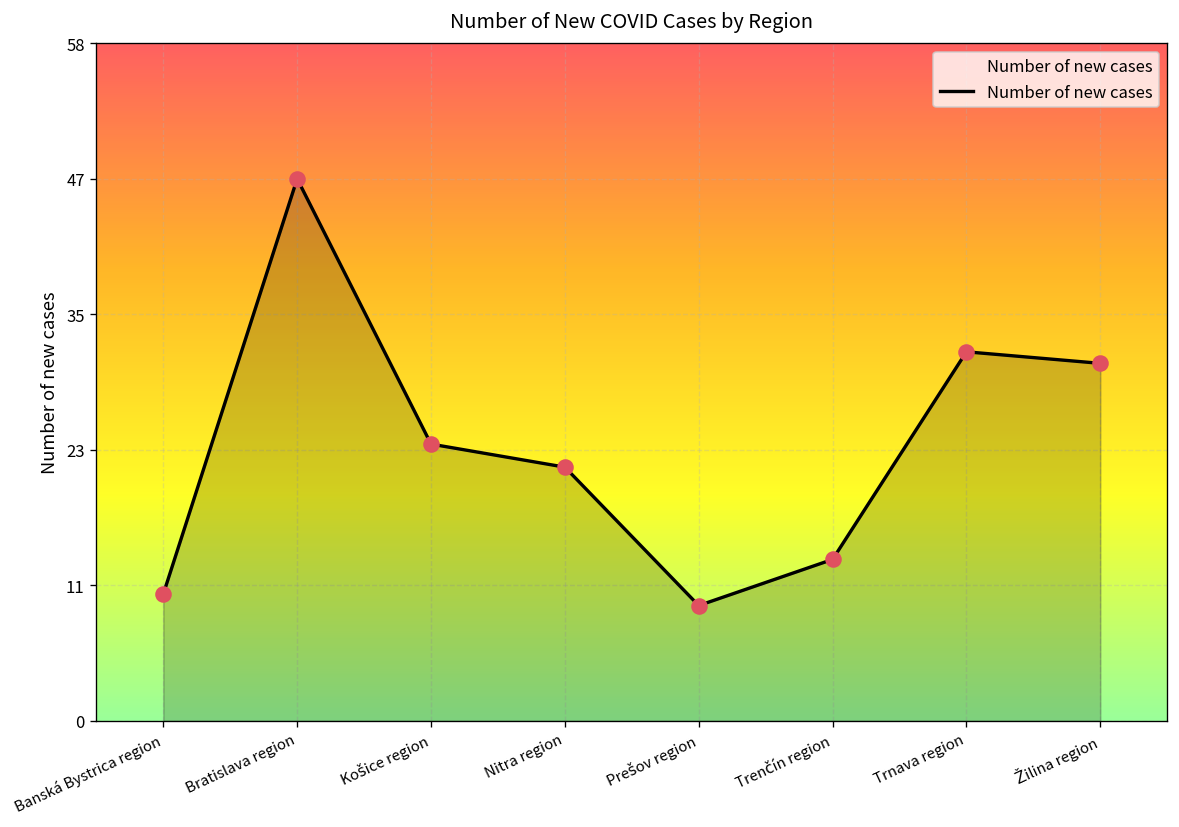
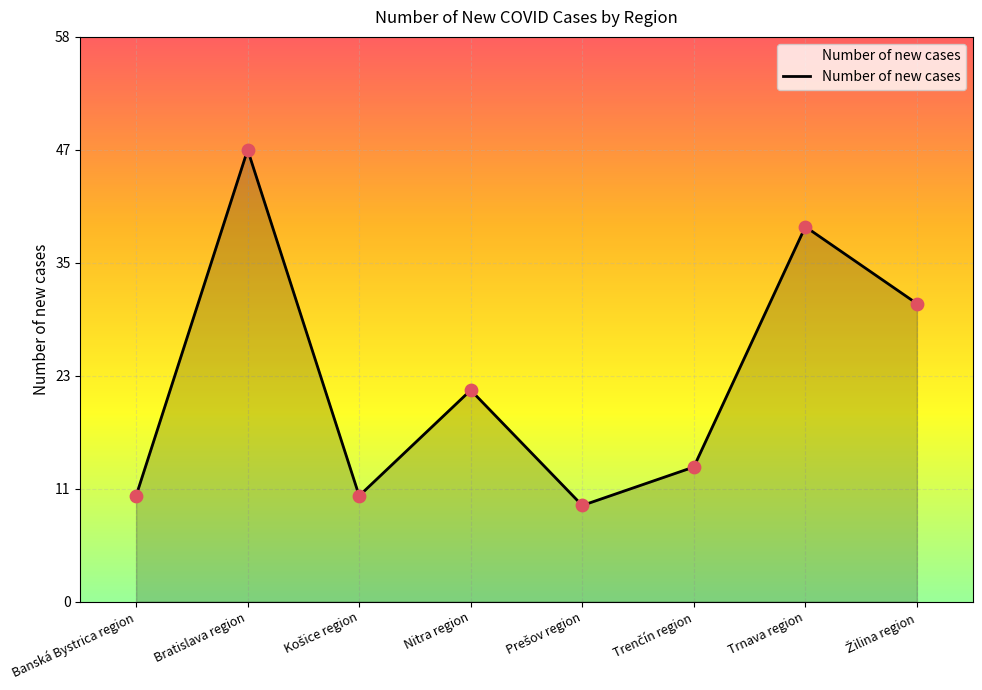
Košice region: 24 -> 11
Trnava region: 32 -> 39
